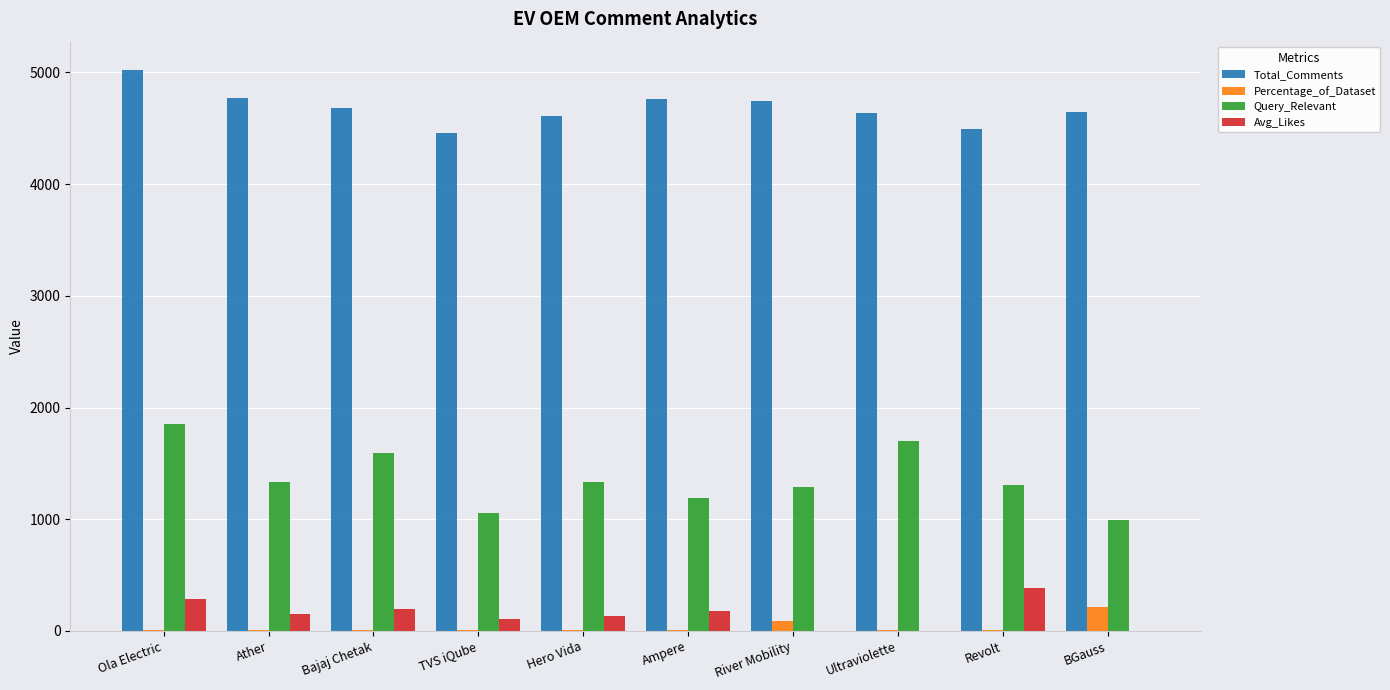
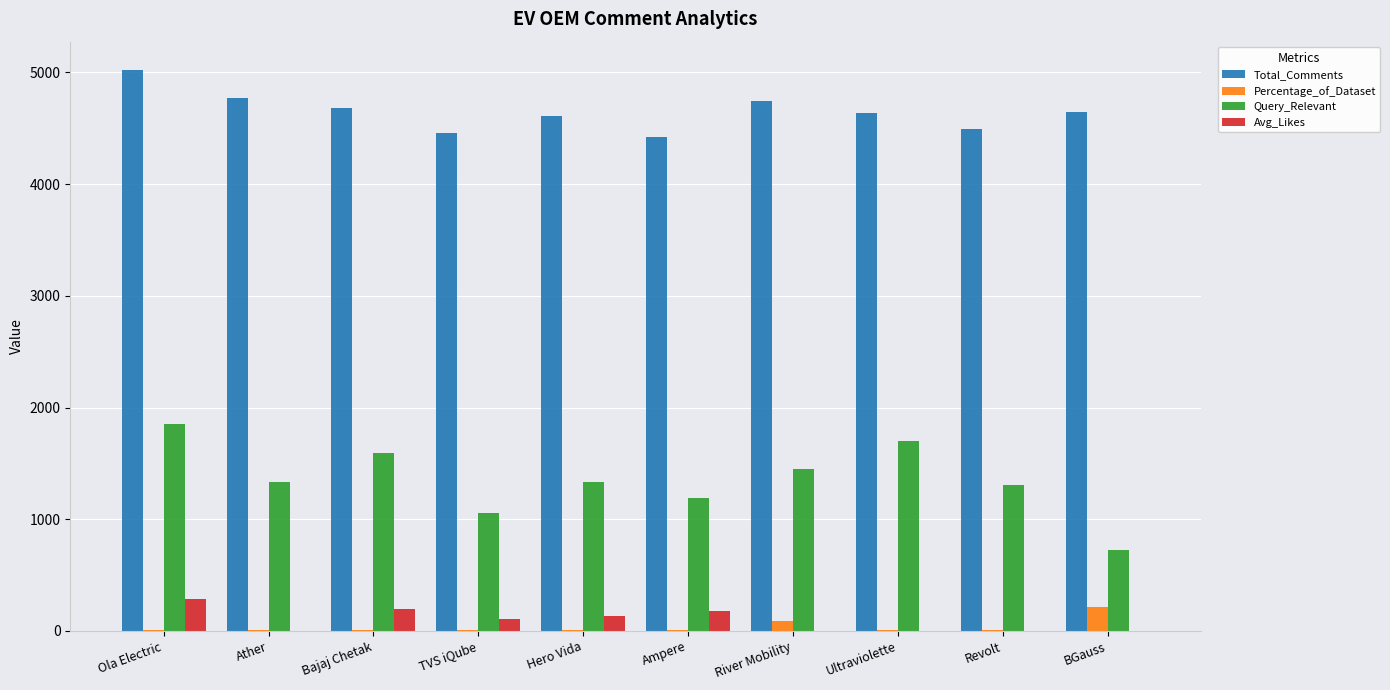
Avg_Likes, Ather: 150 -> 0
Total_Comments, Ampere: 4760 -> 4420
Query_Relevant, River Mobility: 1290 -> 1450
Avg_Likes, Revolt: 390 -> 0
Query_Relevant, BGauss: 990 -> 720
